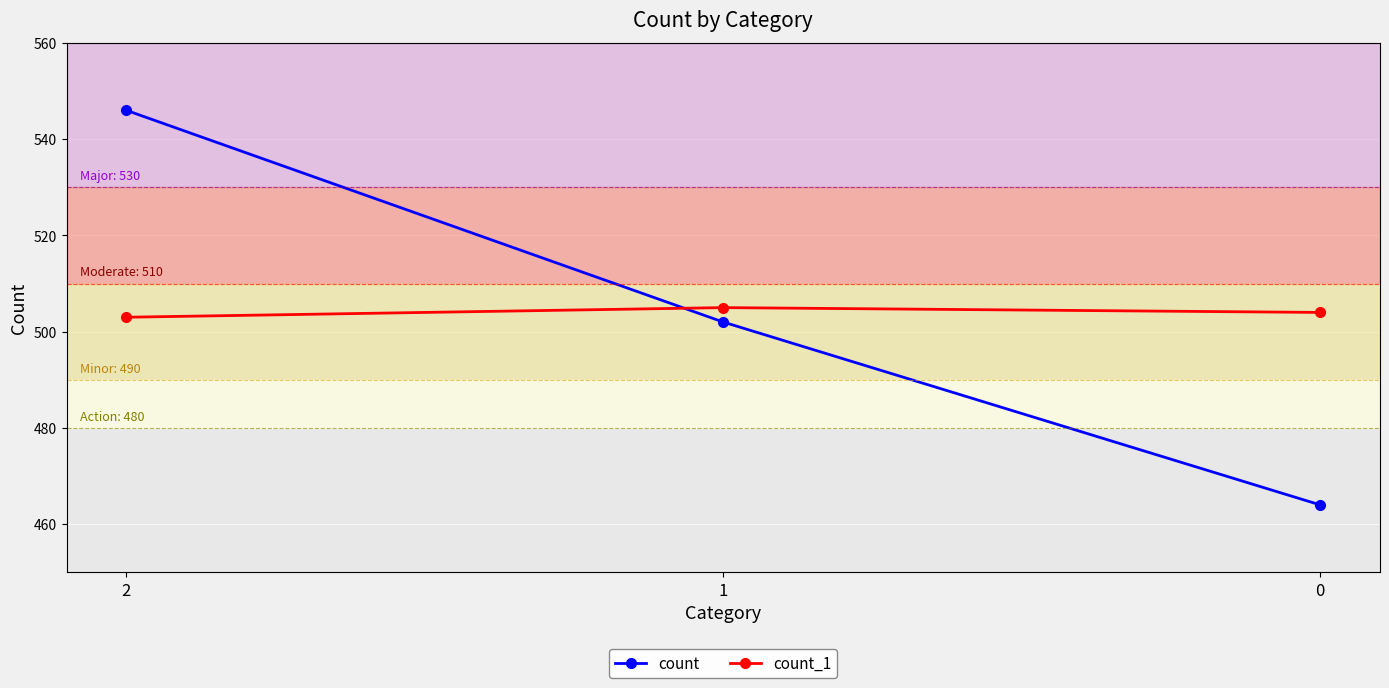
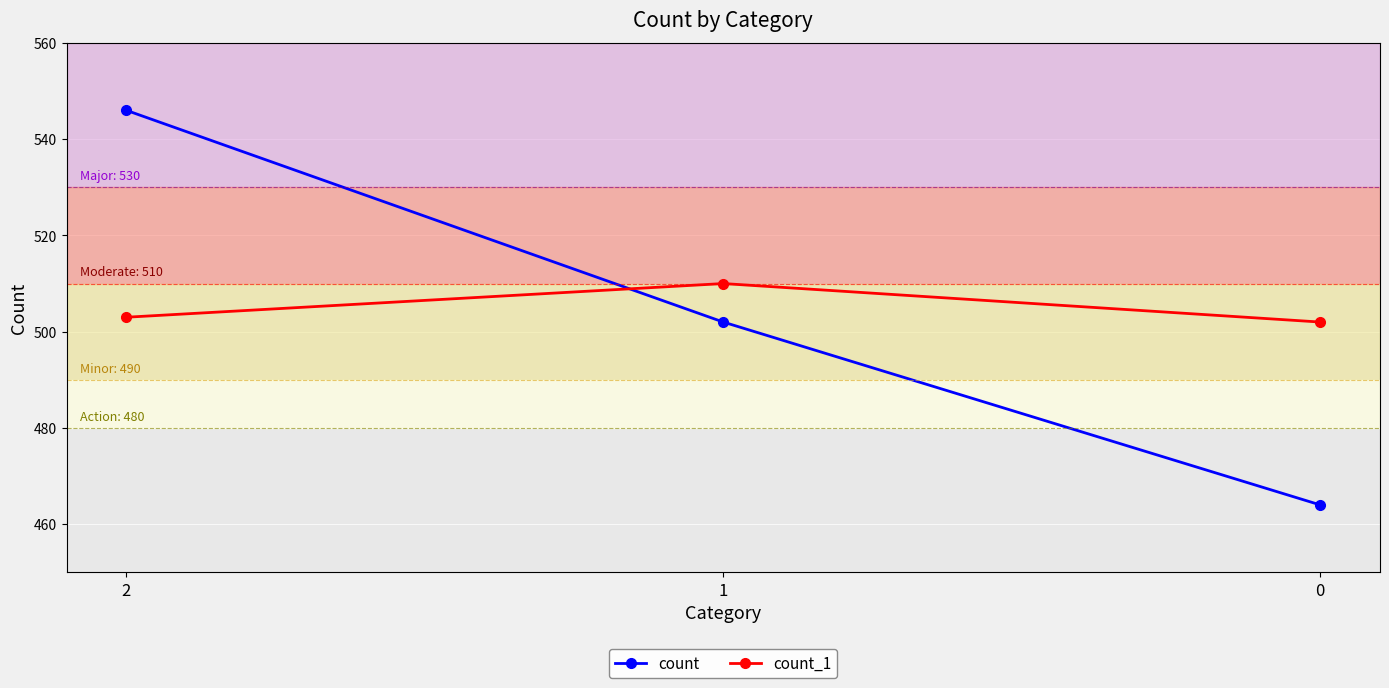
count_1, 1: 505 -> 510
count_1, 0: 504 -> 502
